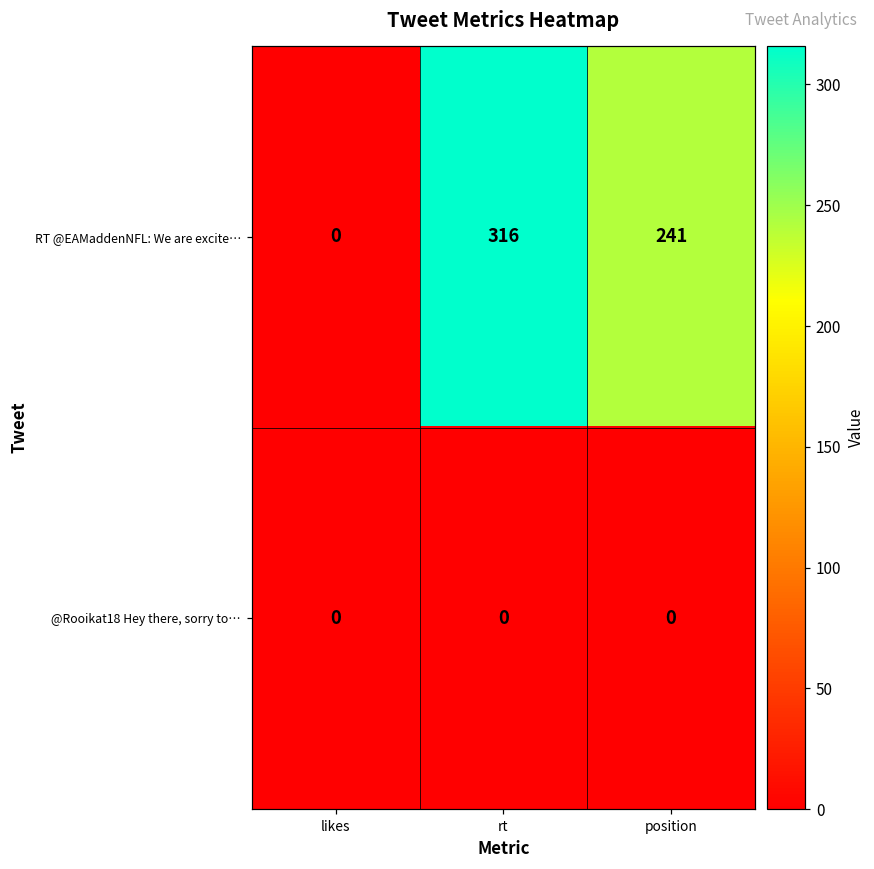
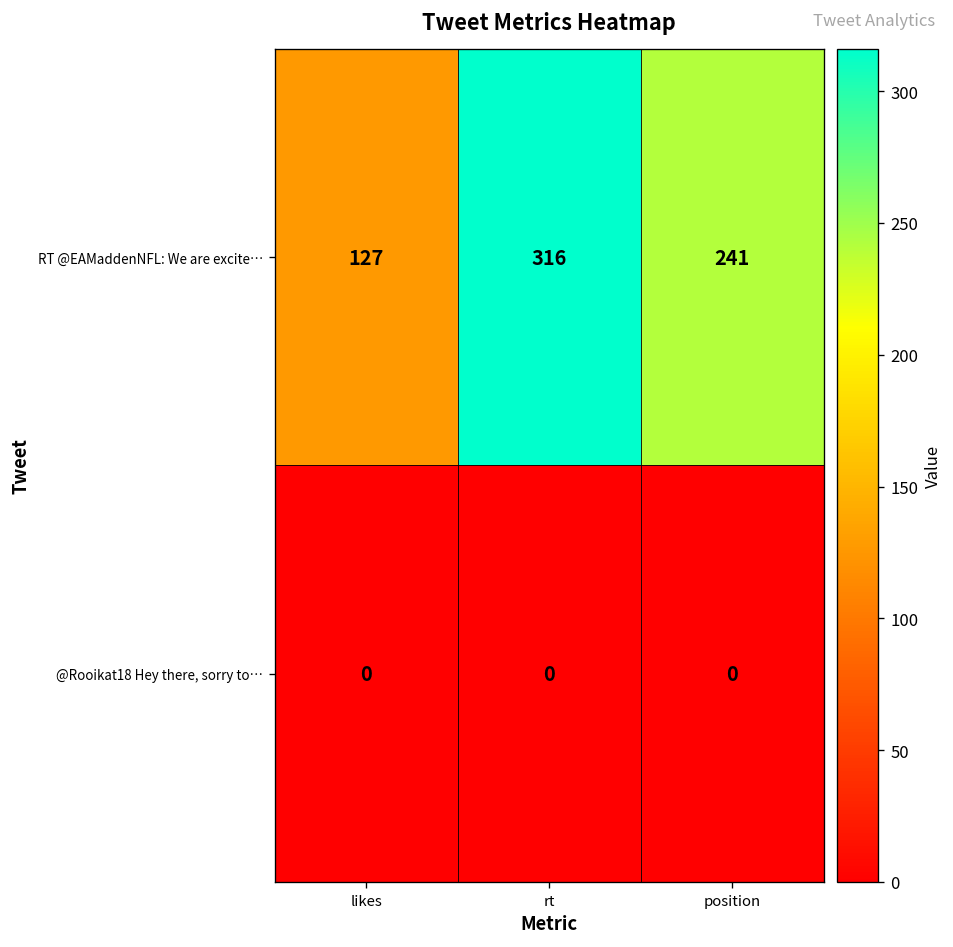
RT @EAMaddenNFL: We are excite…, likes: 0 -> 127
